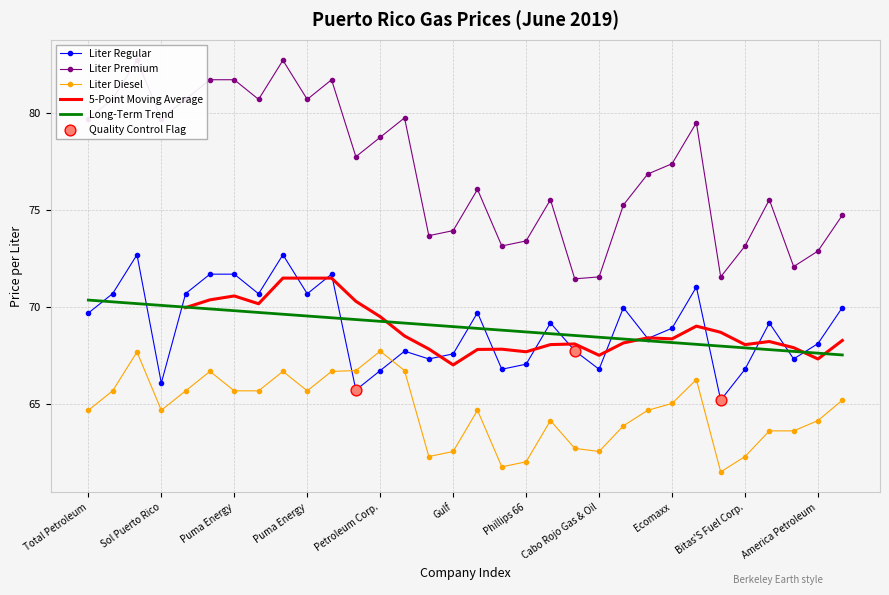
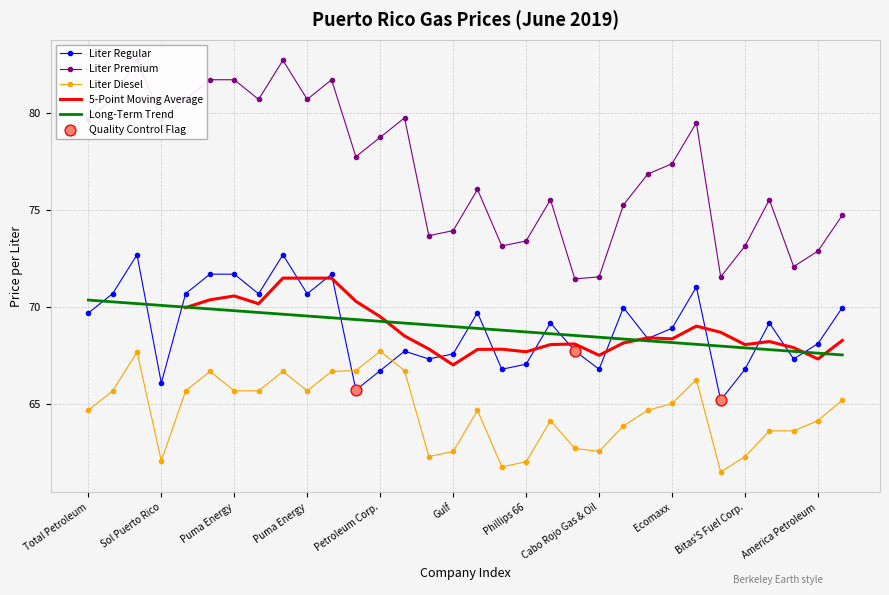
Liter Diesel, Sol Puerto Rico: 64.7 -> 62.1
